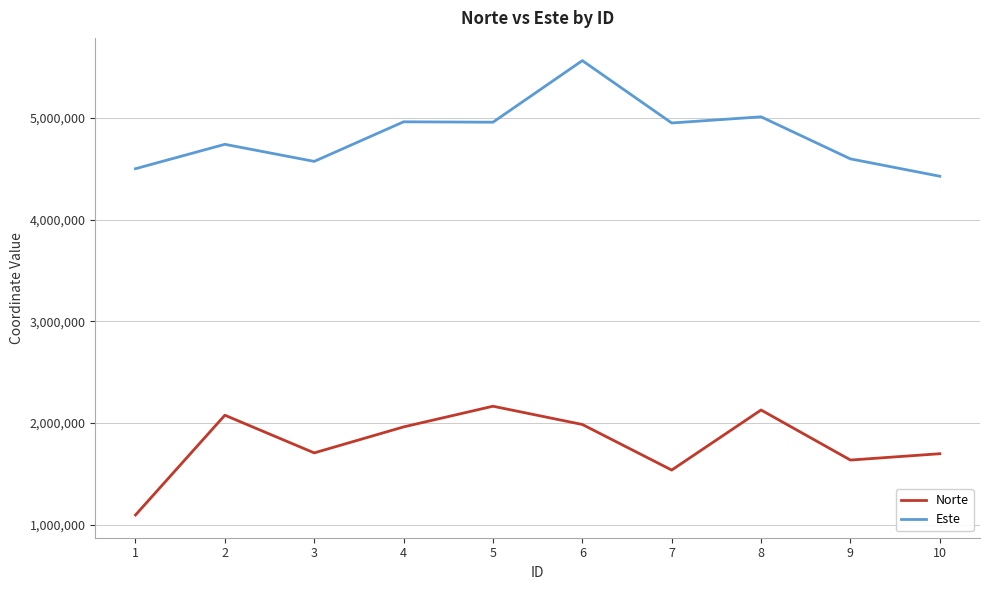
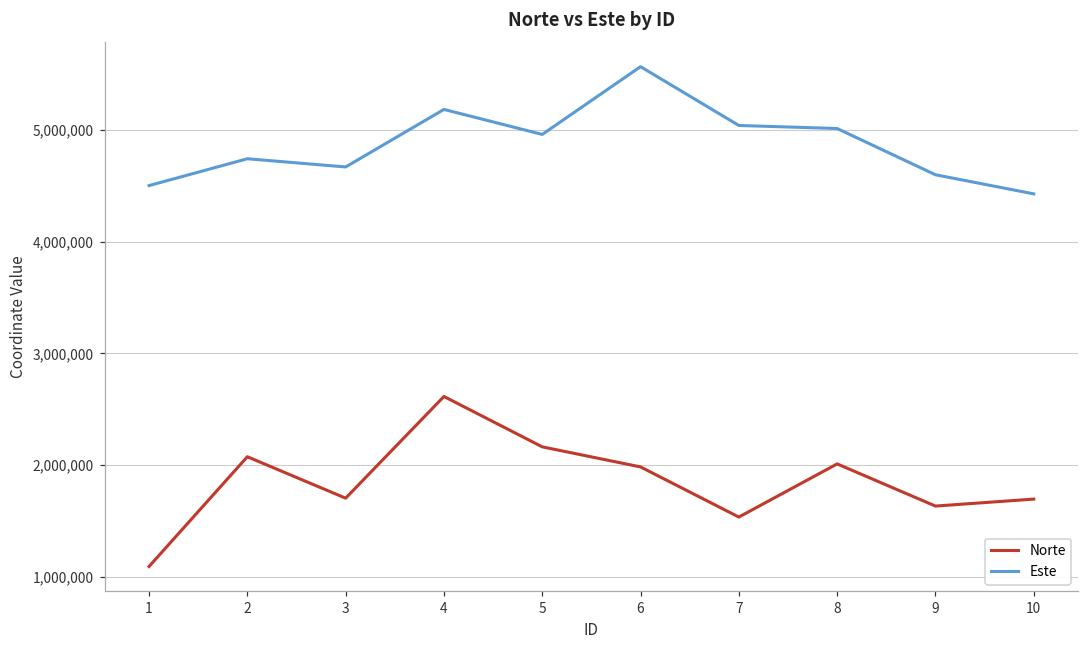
Este, 3: 4,570,000 -> 4,670,000
Norte, 4: 1,960,000 -> 2,620,000
Este, 4: 4,960,000 -> 5,180,000
Este, 7: 4,950,000 -> 5,040,000
Norte, 8: 2,130,000 -> 2,010,000
